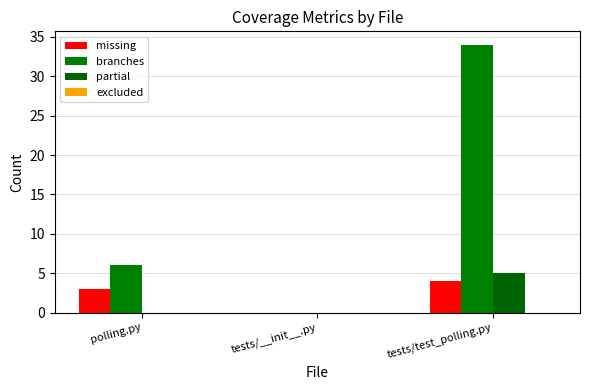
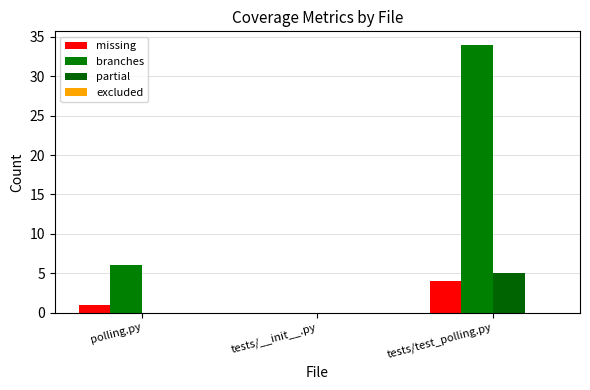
missing, polling.py: 3 -> 1
